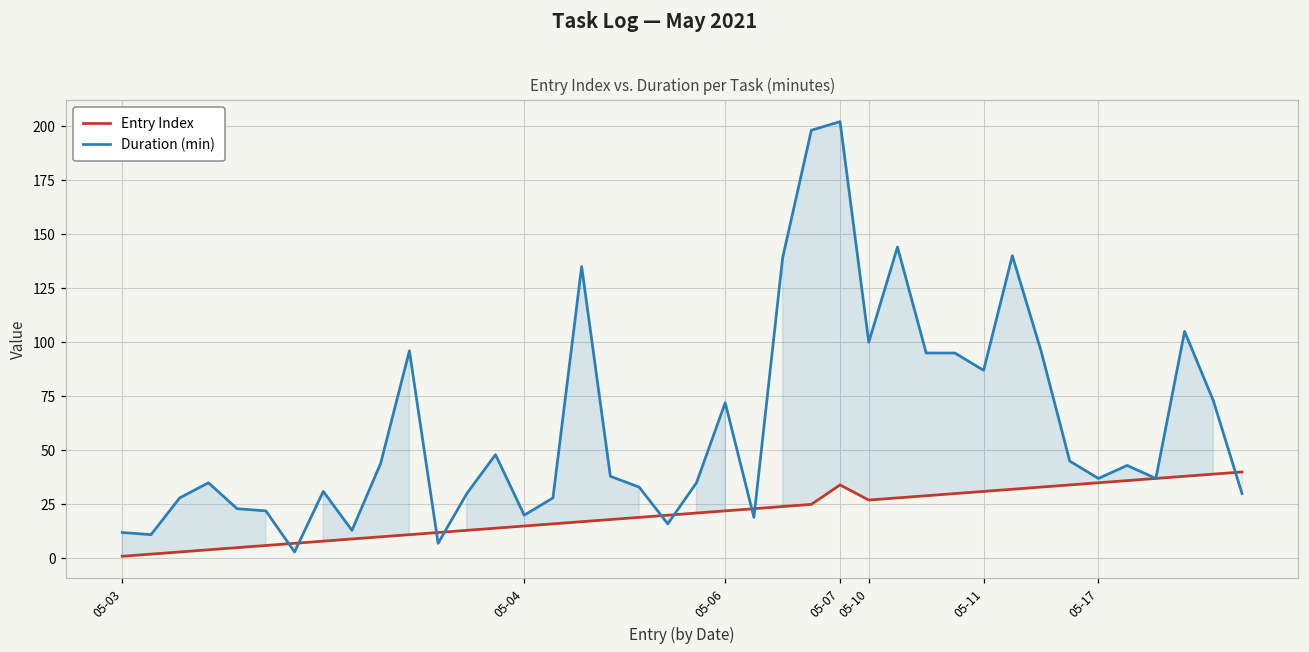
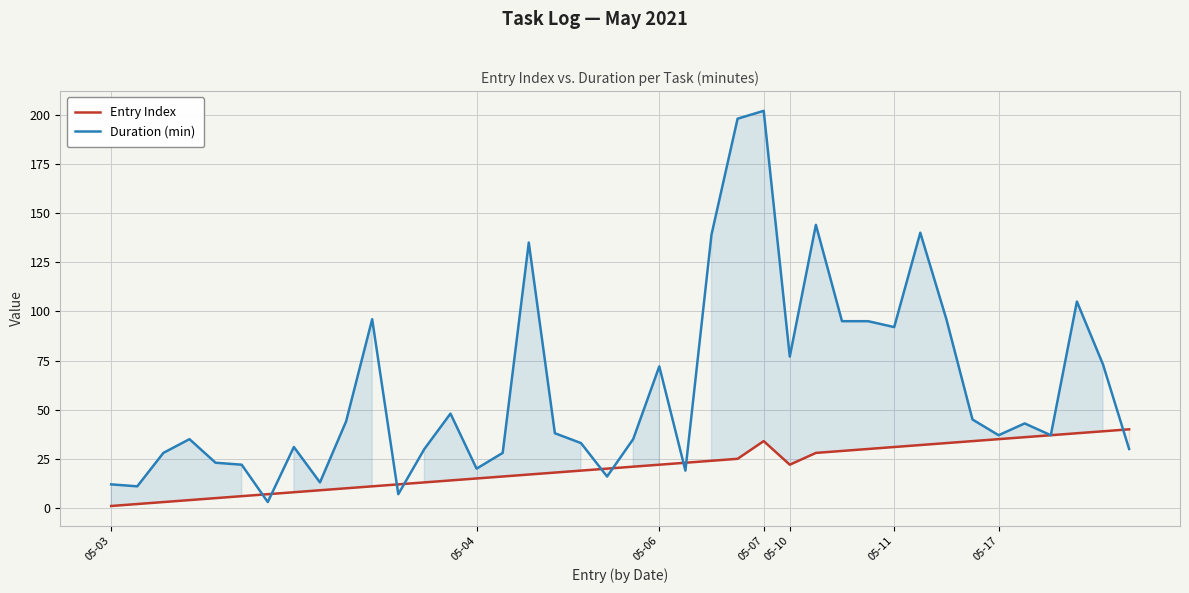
Entry Index, 05-10: 27 -> 22
Duration (min), 05-10: 100 -> 77
Duration (min), 05-11: 87 -> 92
